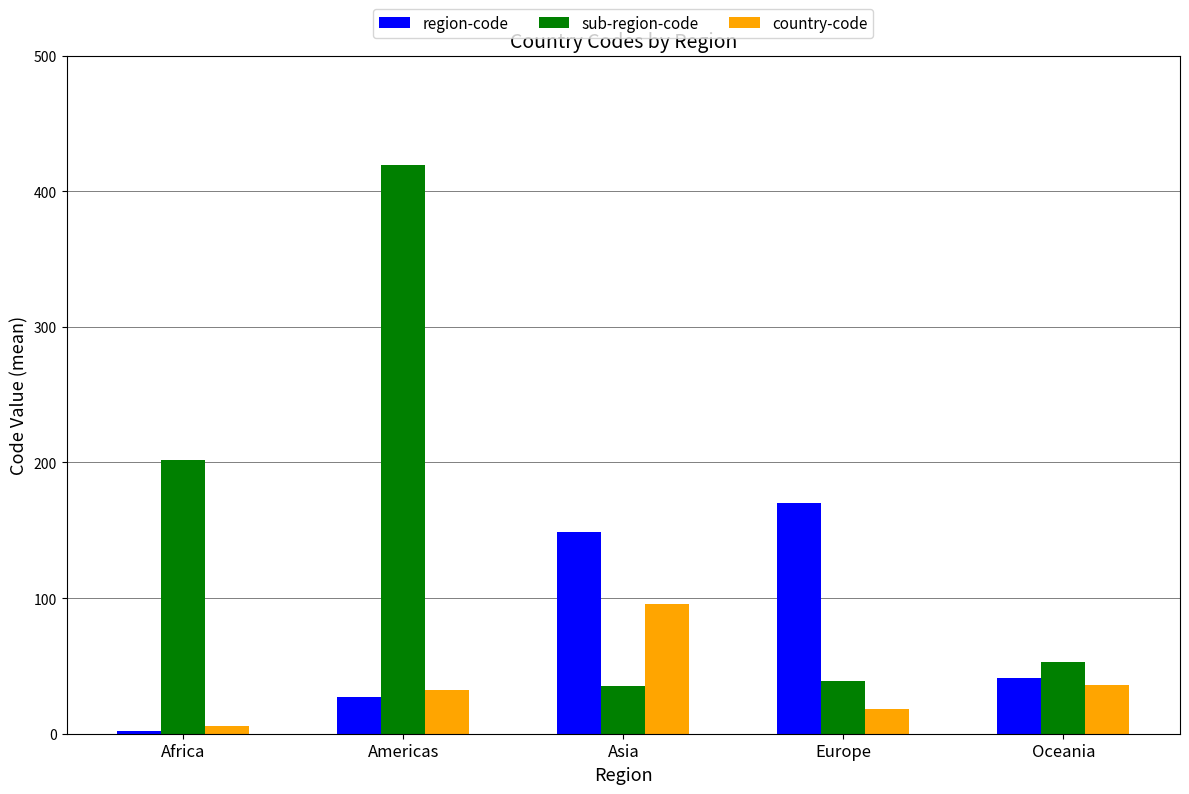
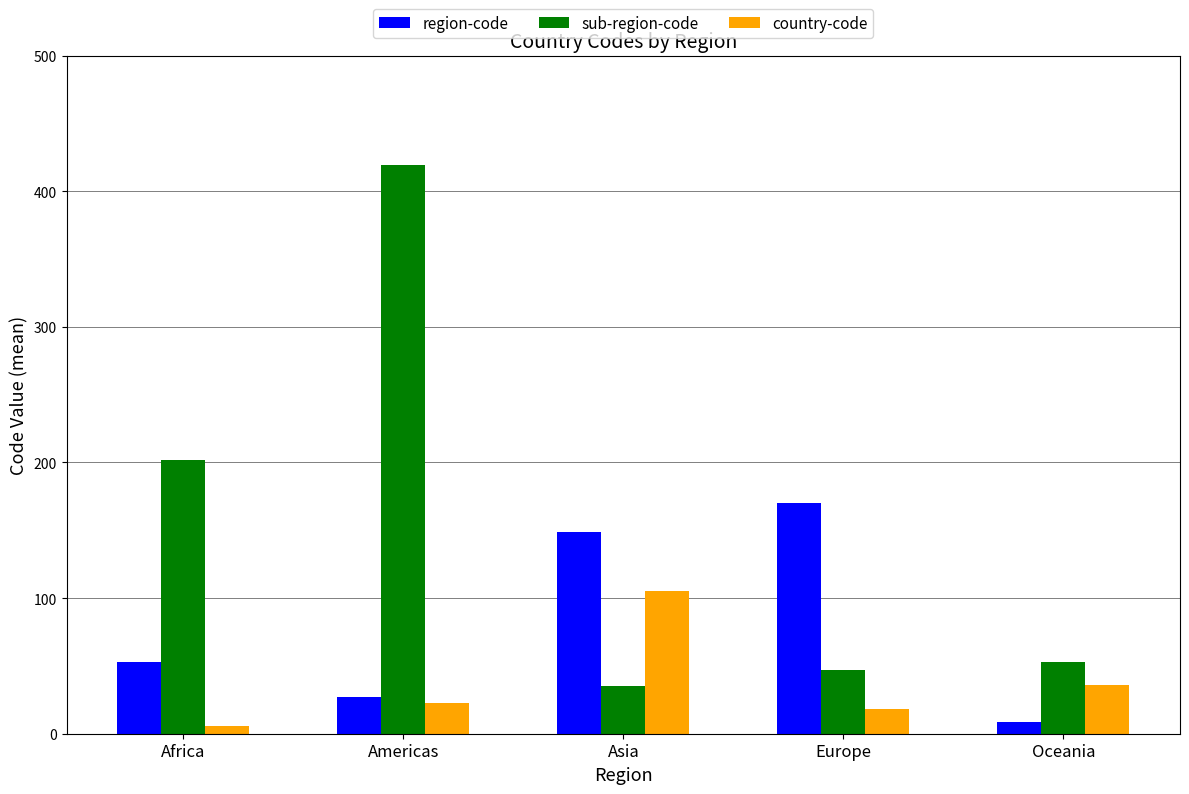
region-code, Africa: 2 -> 53
country-code, Americas: 32 -> 23
country-code, Asia: 96 -> 105
sub-region-code, Europe: 39 -> 47
region-code, Oceania: 41 -> 9
